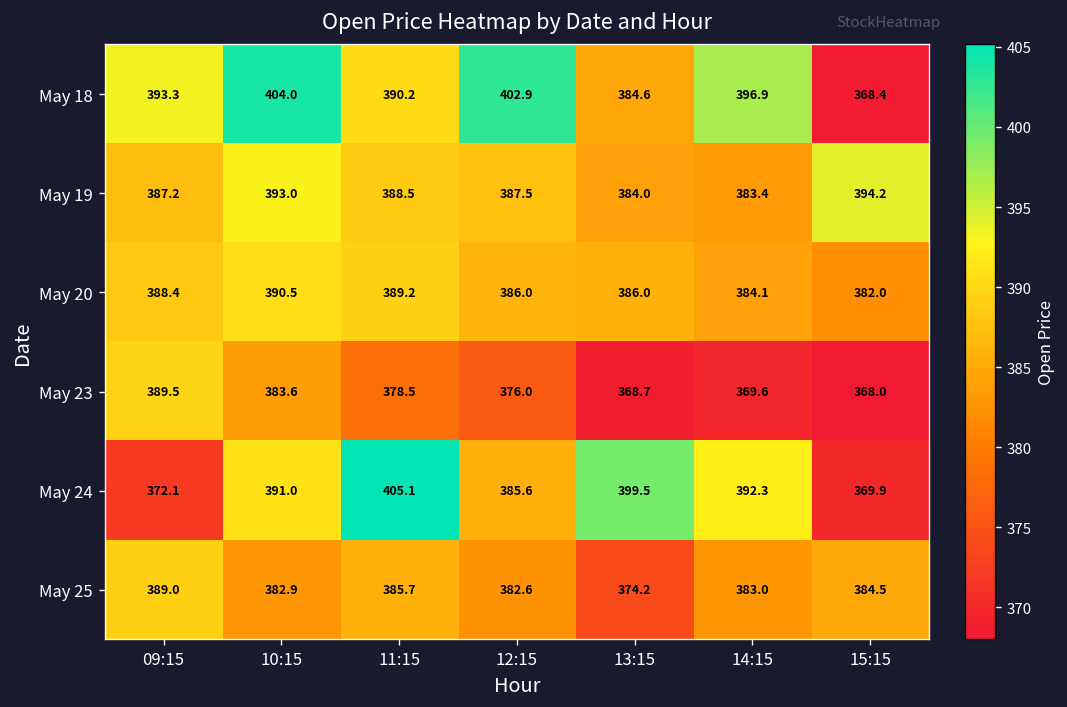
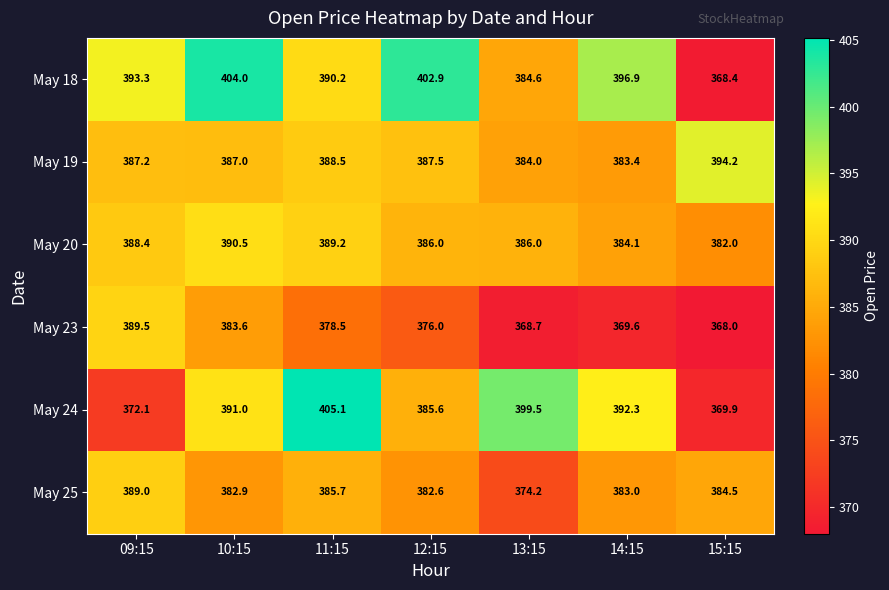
May 19, 10:15: 393.0 -> 387.0
